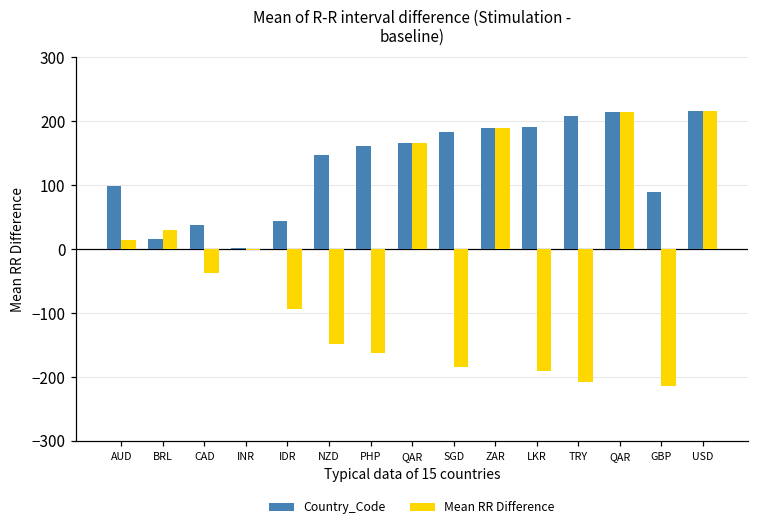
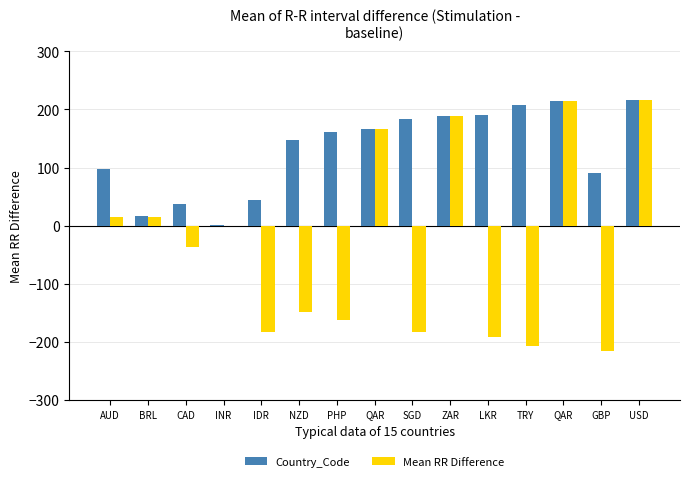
Mean RR Difference, BRL: 30 -> 20
Mean RR Difference, IDR: -90 -> -180
